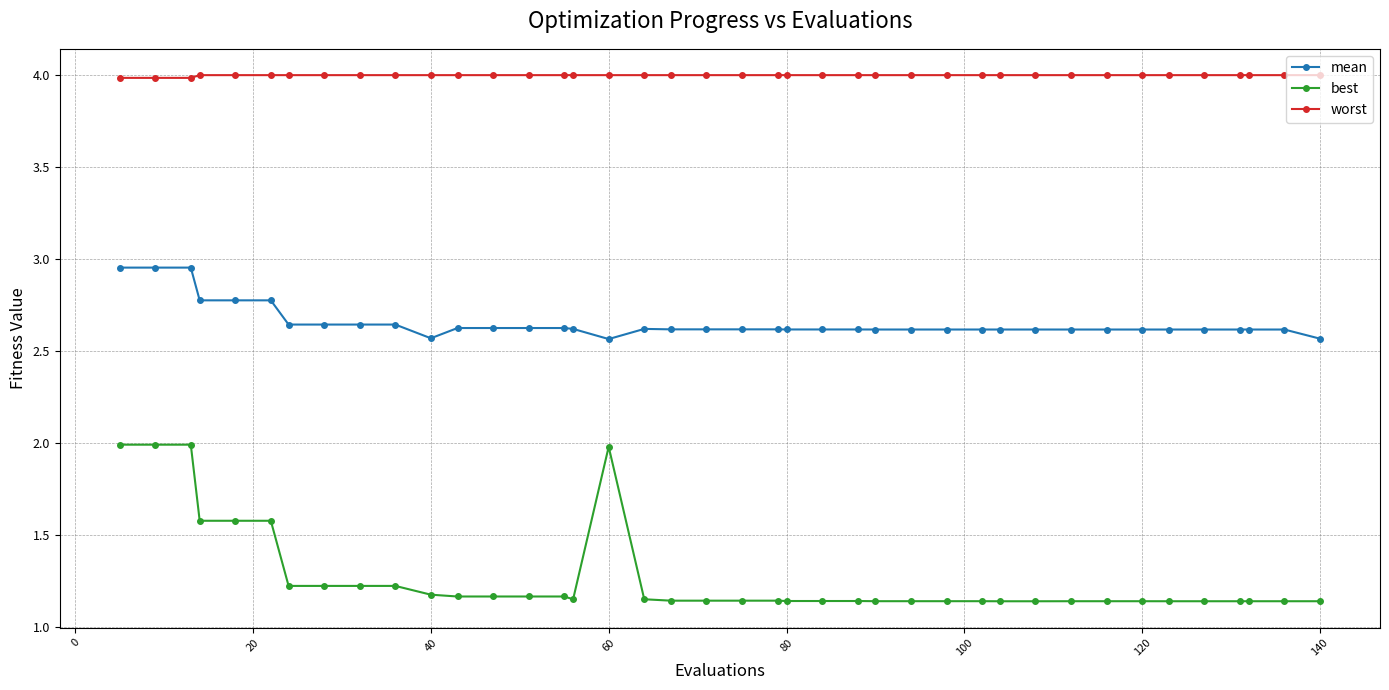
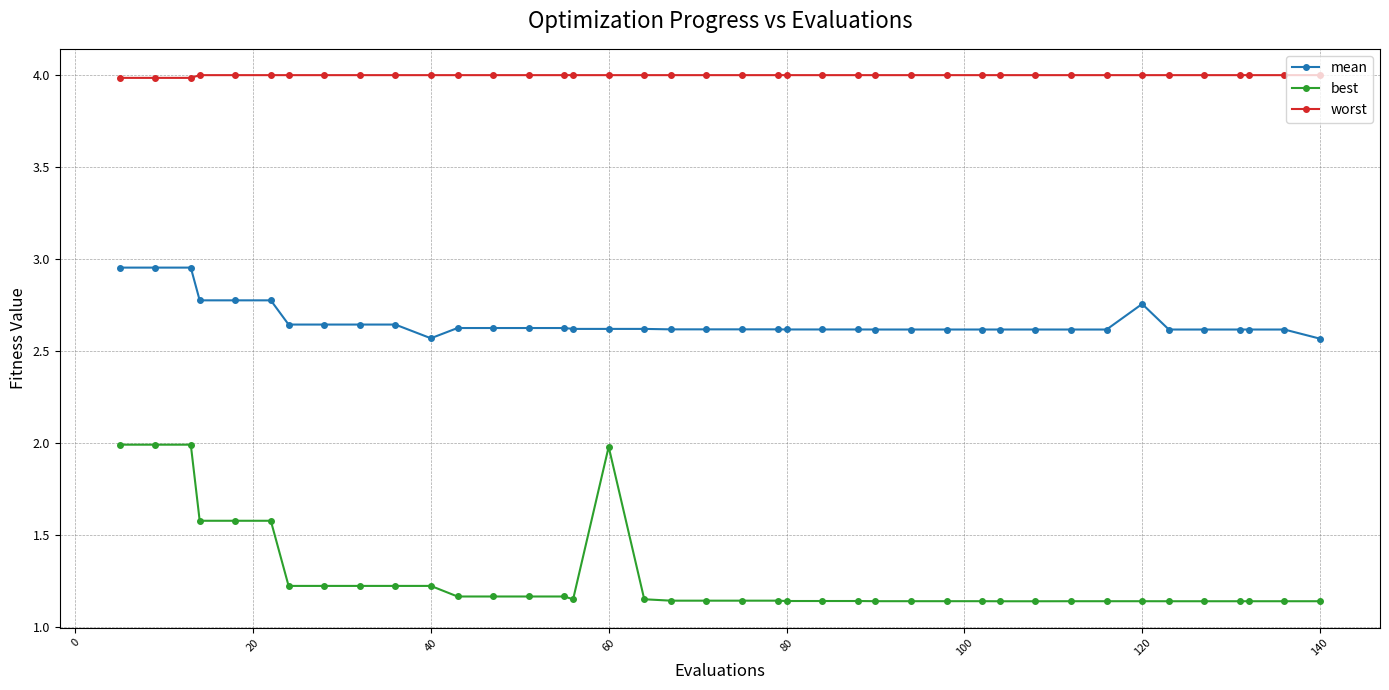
best, 40: 1.17 -> 1.22
mean, 60: 2.56 -> 2.62
mean, 120: 2.62 -> 2.76
